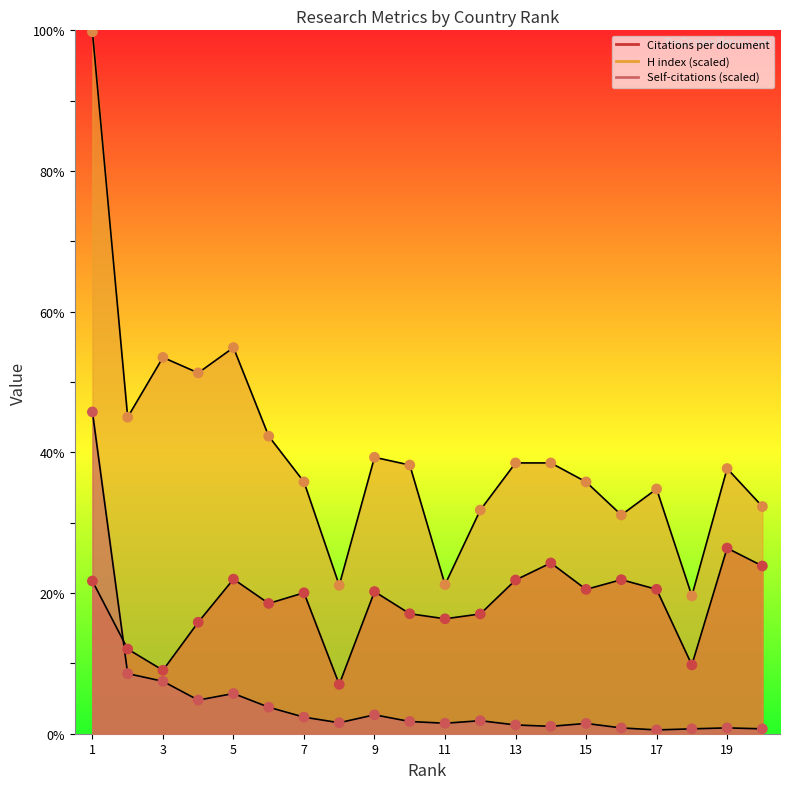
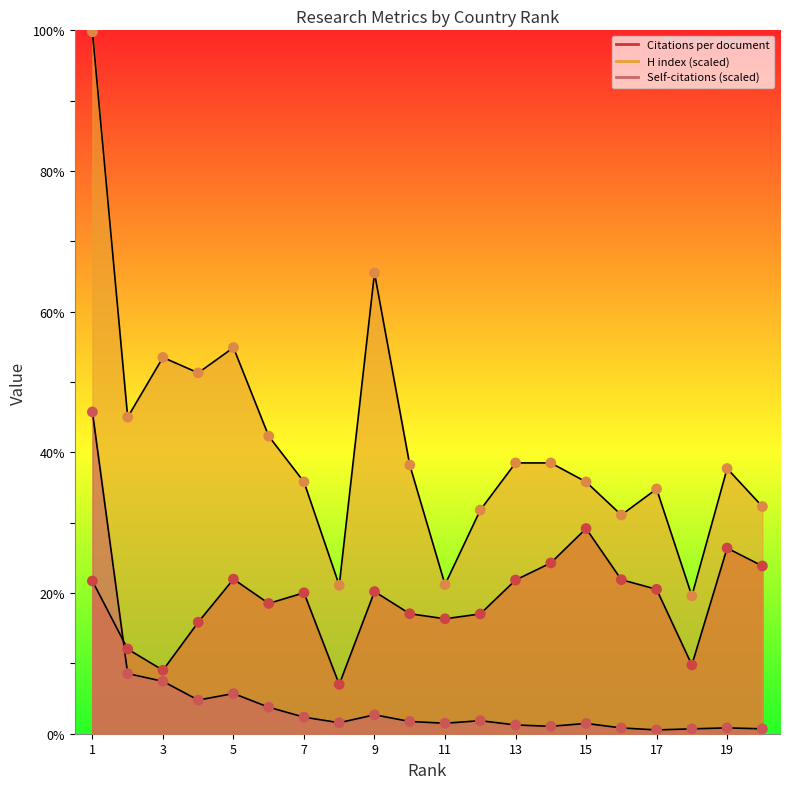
H index (scaled), 9: 39% -> 66%
Citations per document, 15: 21% -> 29%
